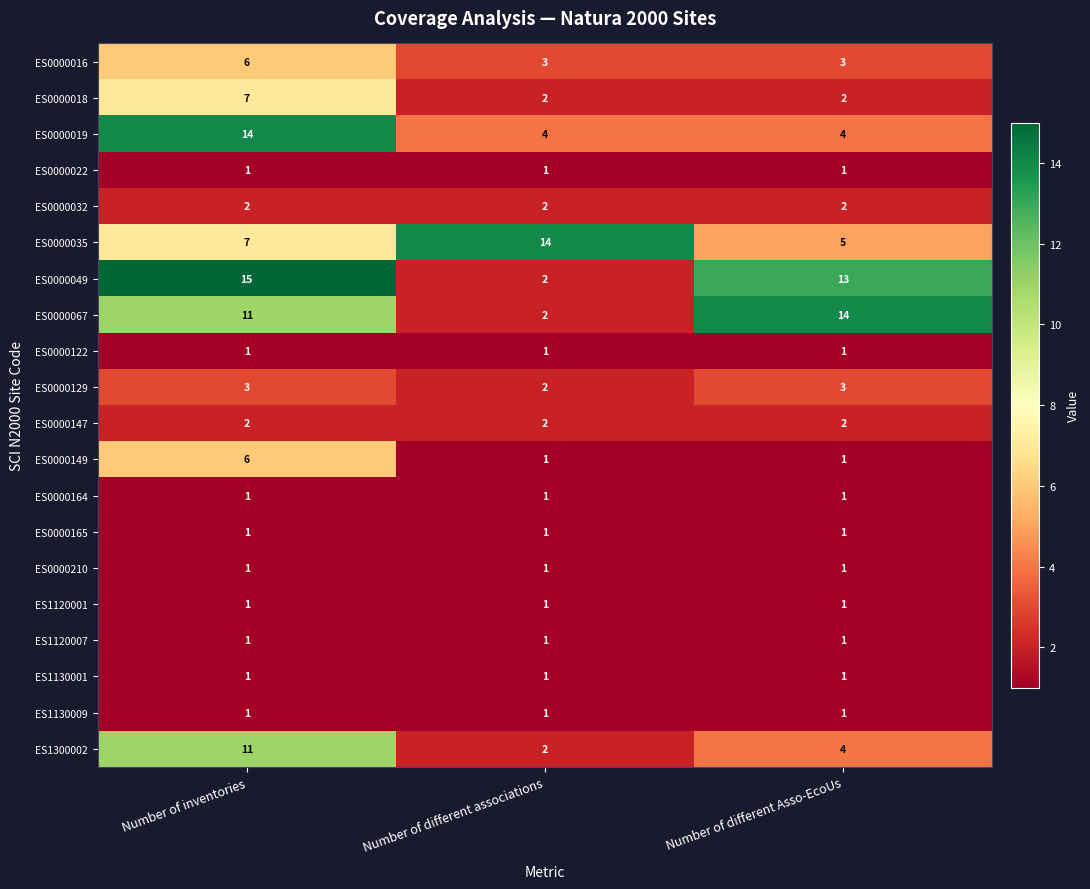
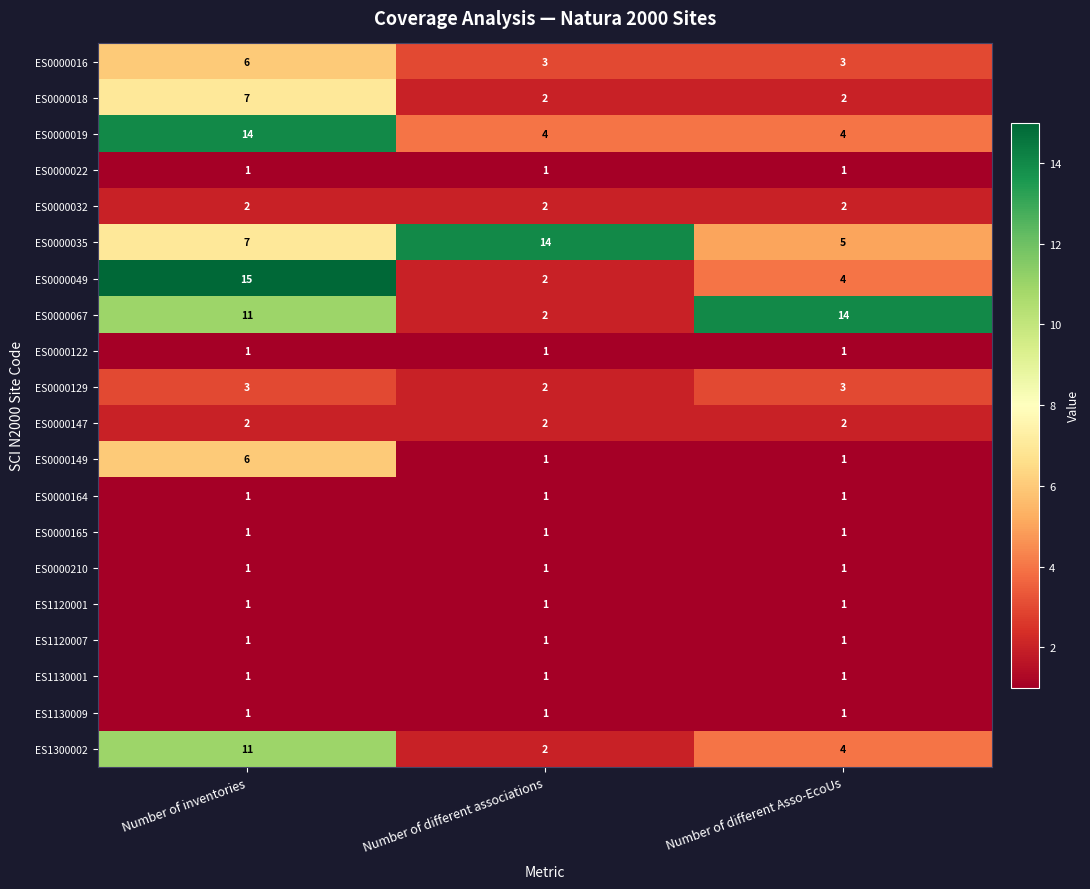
ES0000049, Number of different Asso-EcoUs: 13 -> 4
